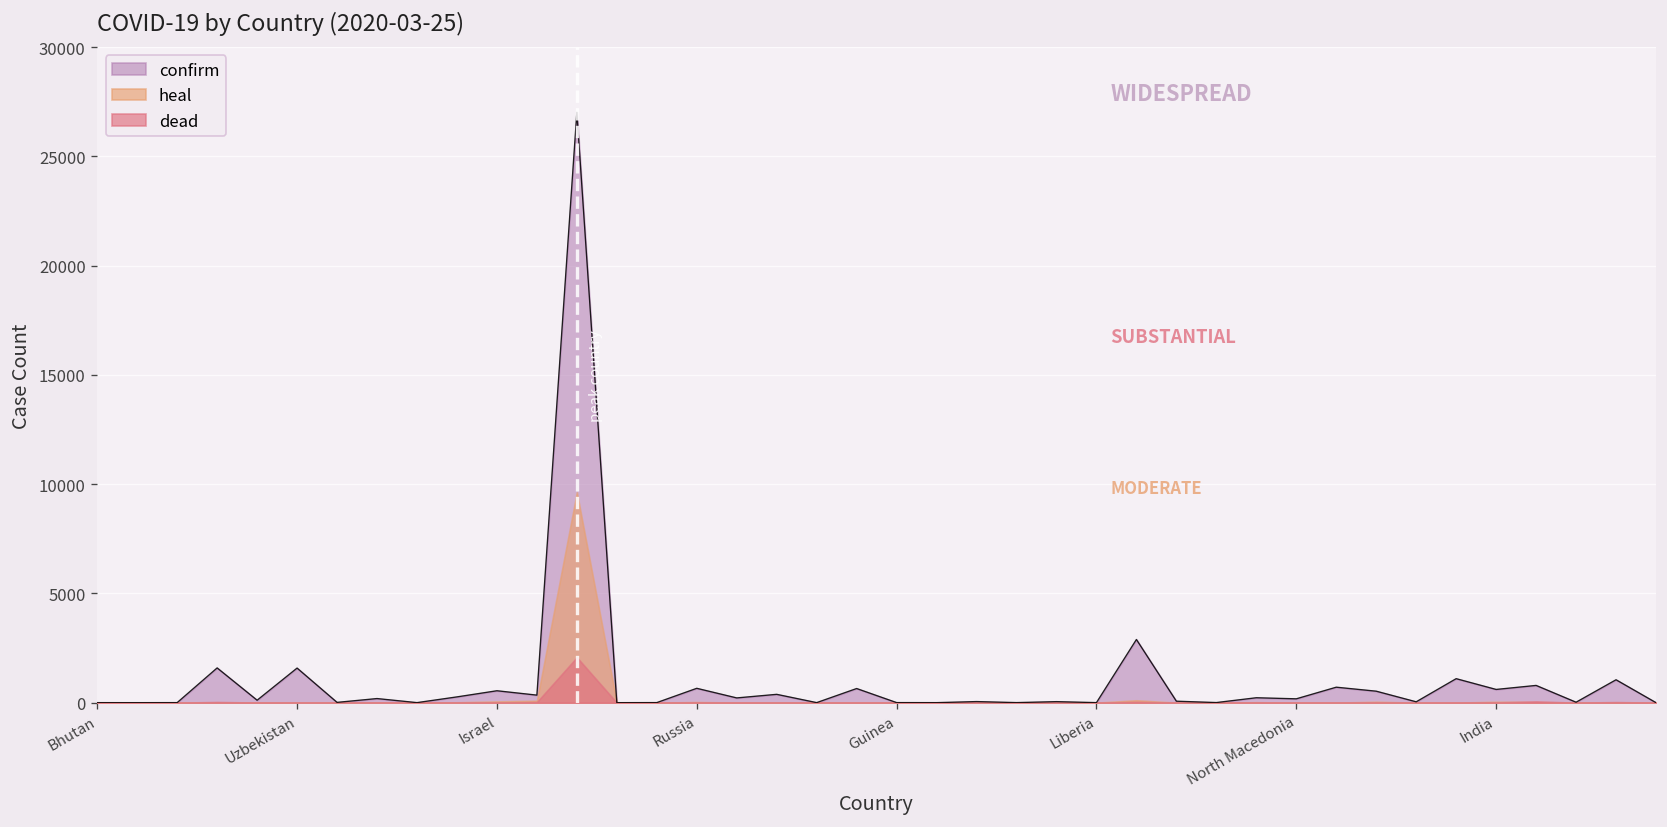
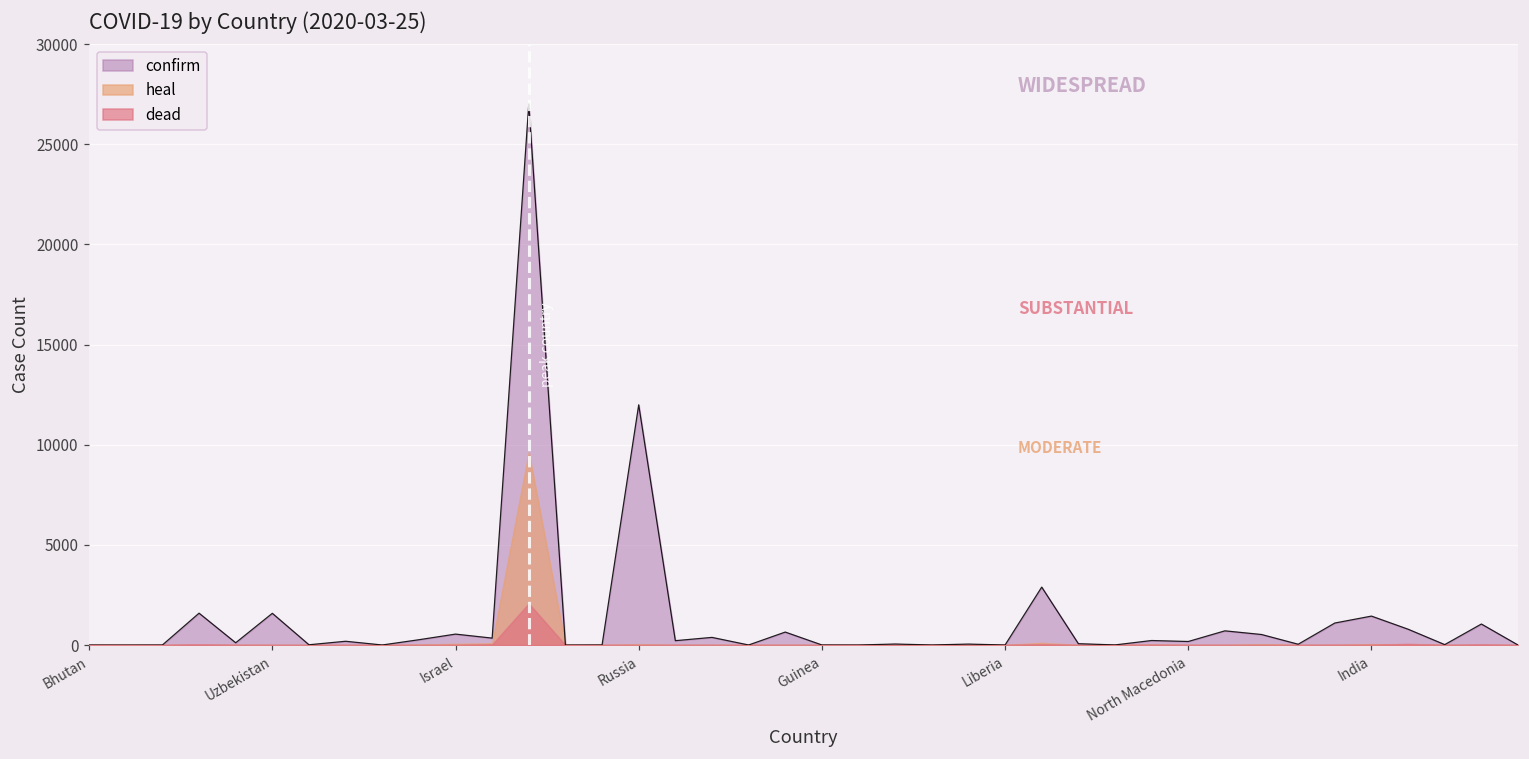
confirm, Russia: 700 -> 12000
confirm, India: 600 -> 1400
